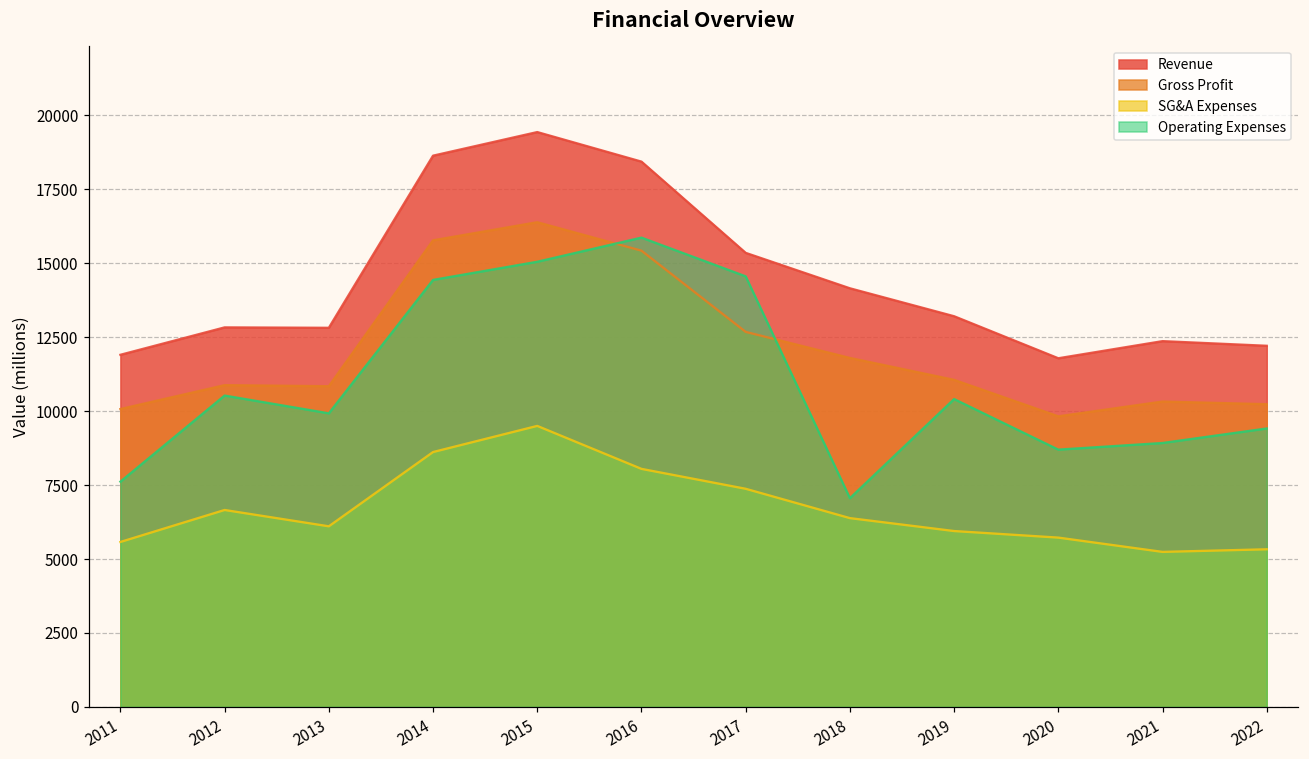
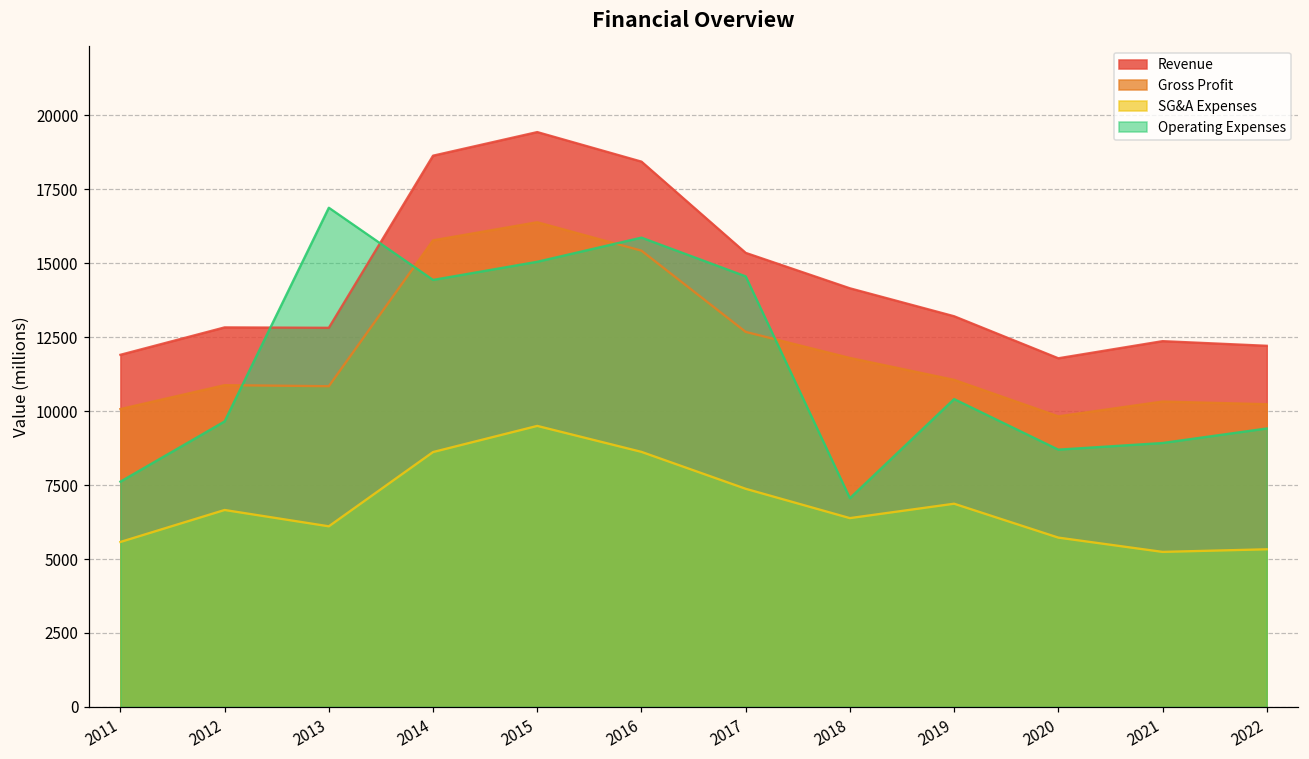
Operating Expenses, 2012: 10500 -> 9700
Operating Expenses, 2013: 9900 -> 16900
SG&A Expenses, 2016: 8000 -> 8600
SG&A Expenses, 2019: 5900 -> 6900
